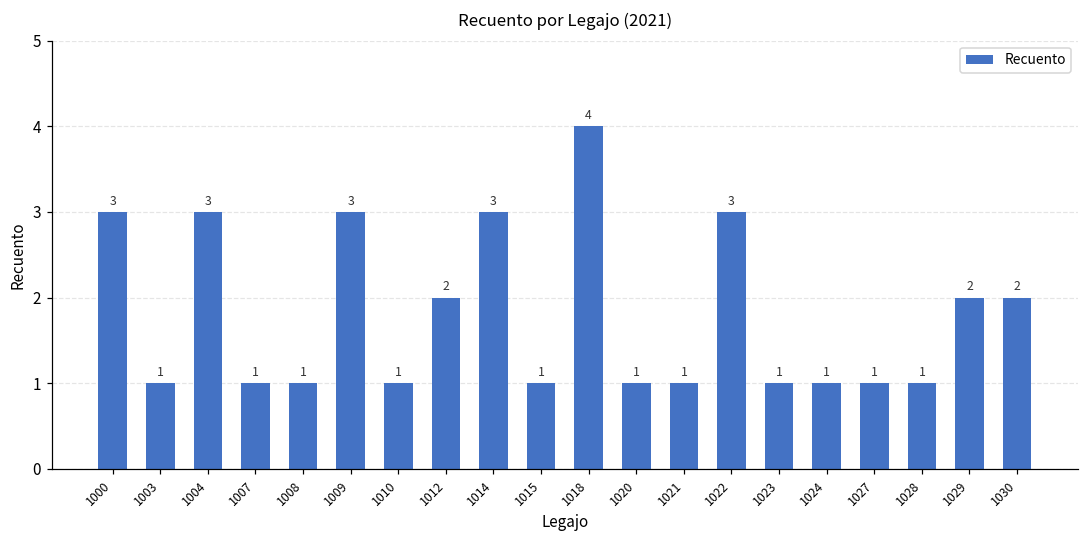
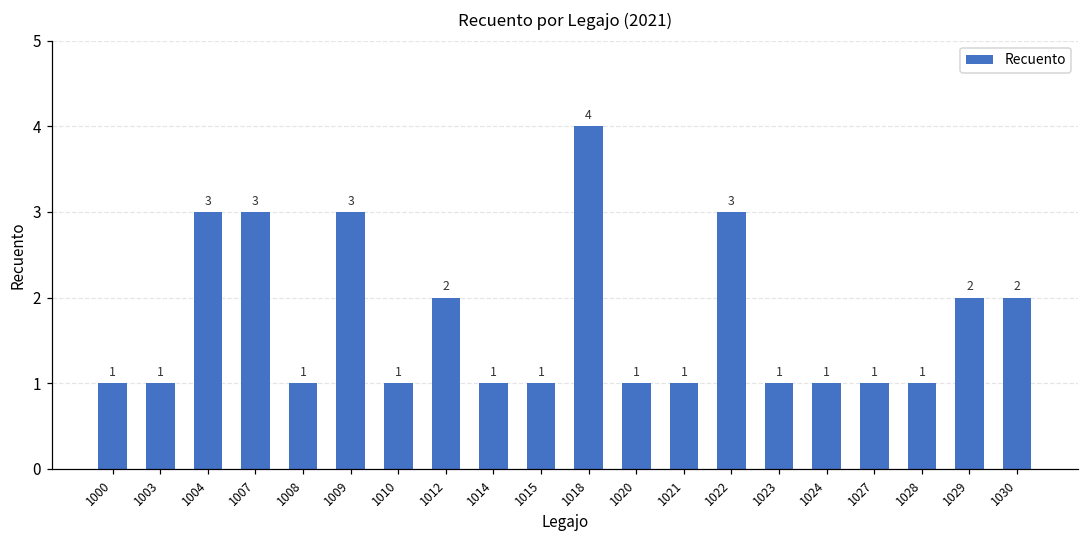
1000: 3 -> 1
1007: 1 -> 3
1014: 3 -> 1
